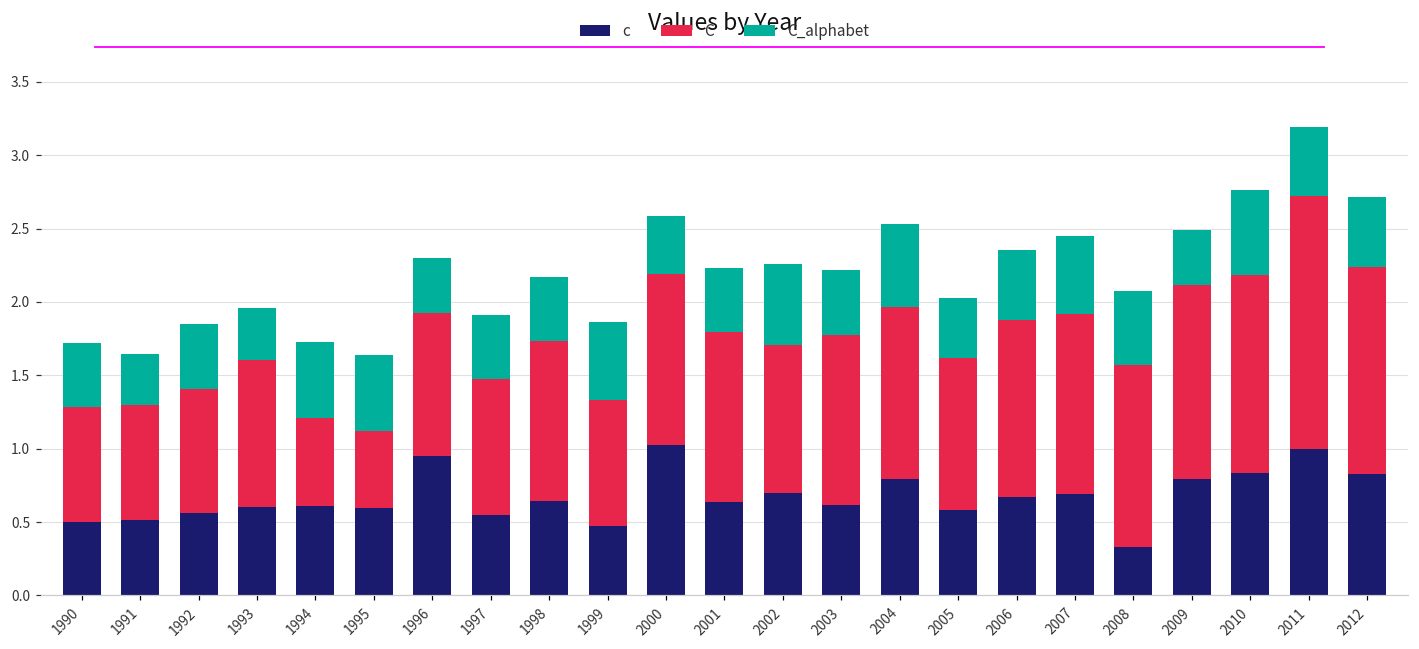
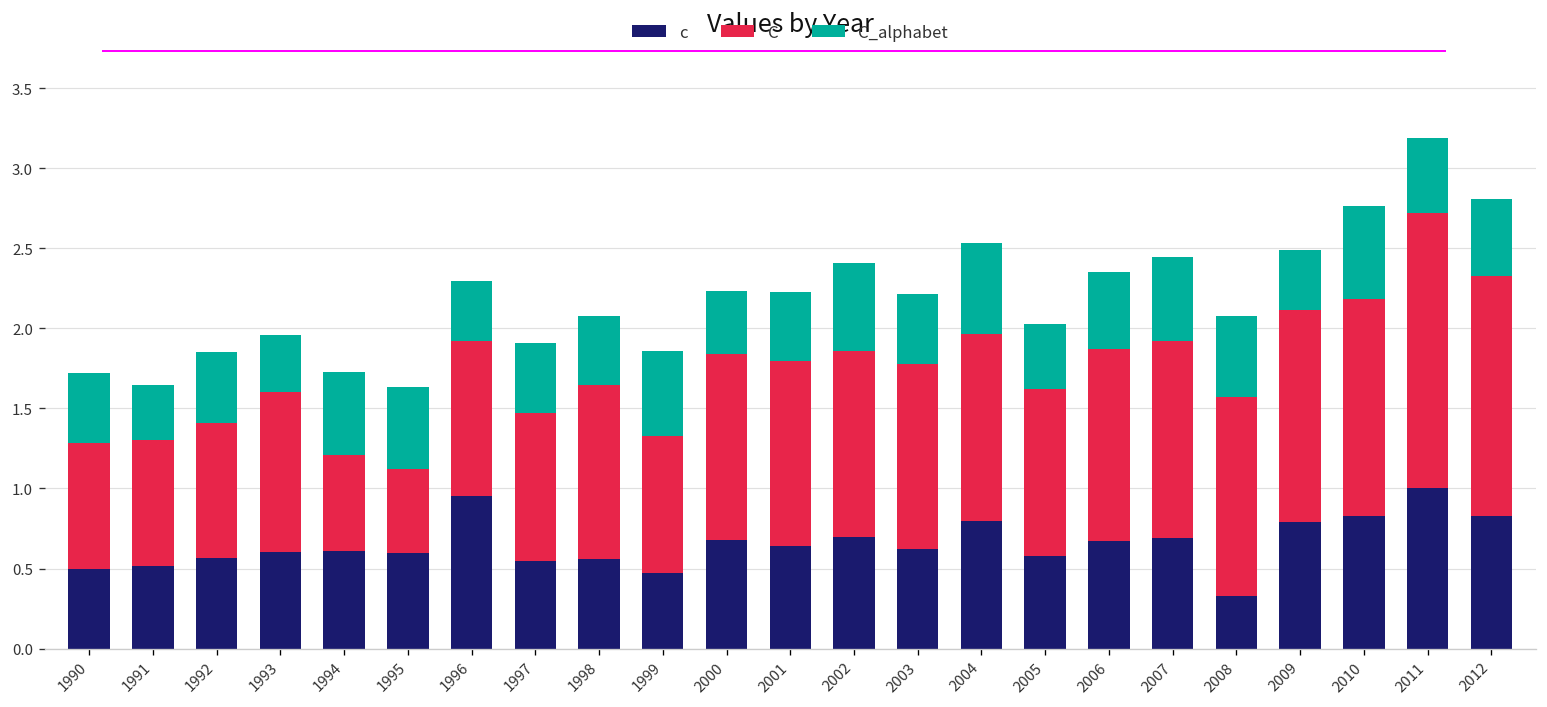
c, 1998: 0.65 -> 0.56
c, 2000: 1.03 -> 0.68
C, 2002: 1.01 -> 1.16
C, 2012: 1.41 -> 1.50
